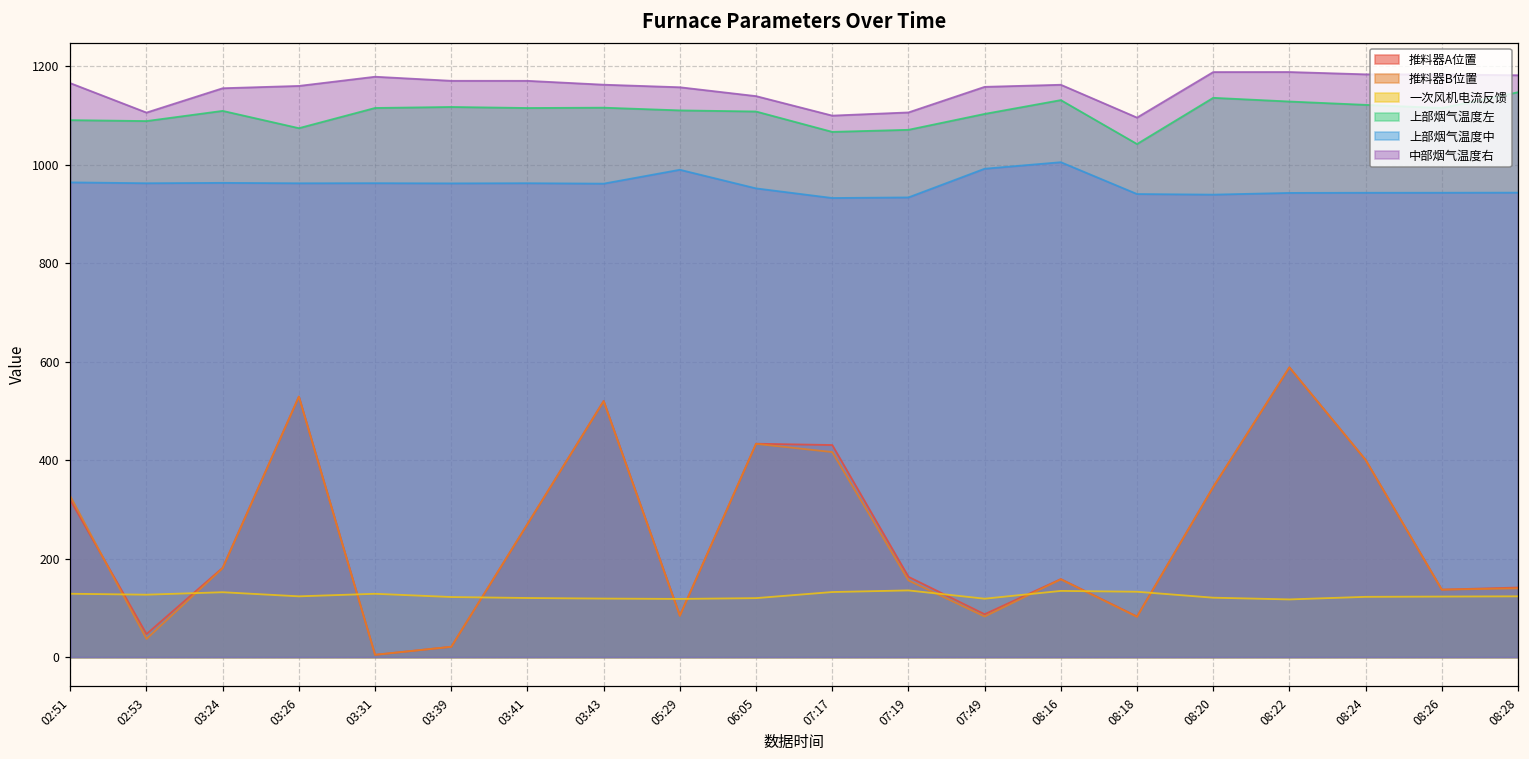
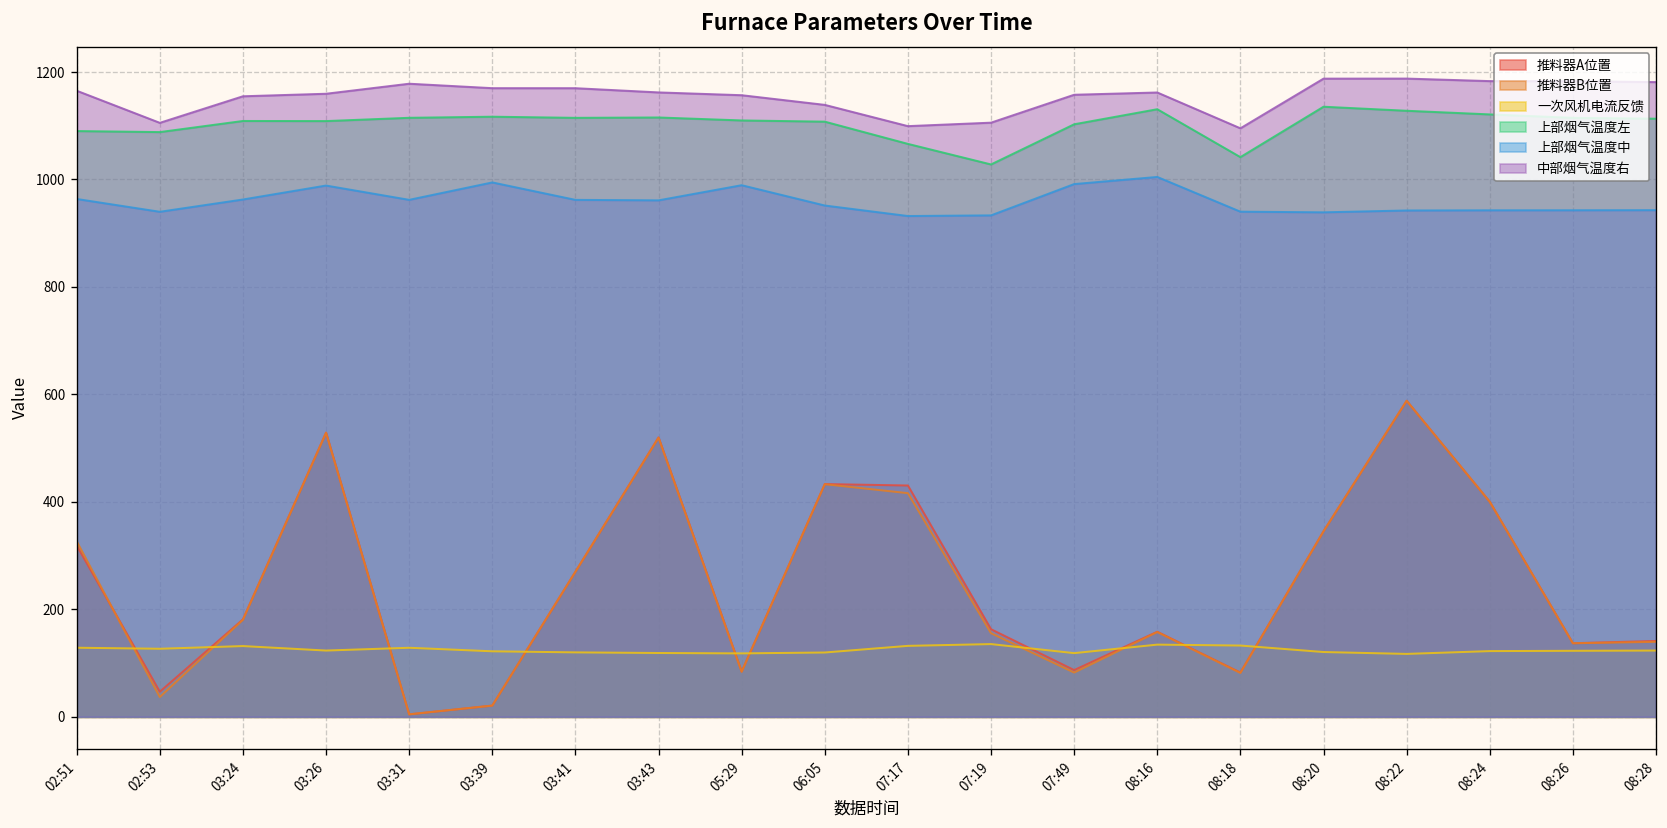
上部烟气温度中, 02:53: 960 -> 940
上部烟气温度左, 03:26: 1070 -> 1110
上部烟气温度中, 03:26: 960 -> 990
上部烟气温度中, 03:39: 960 -> 990
上部烟气温度左, 07:19: 1070 -> 1030
上部烟气温度左, 08:28: 1150 -> 1110
